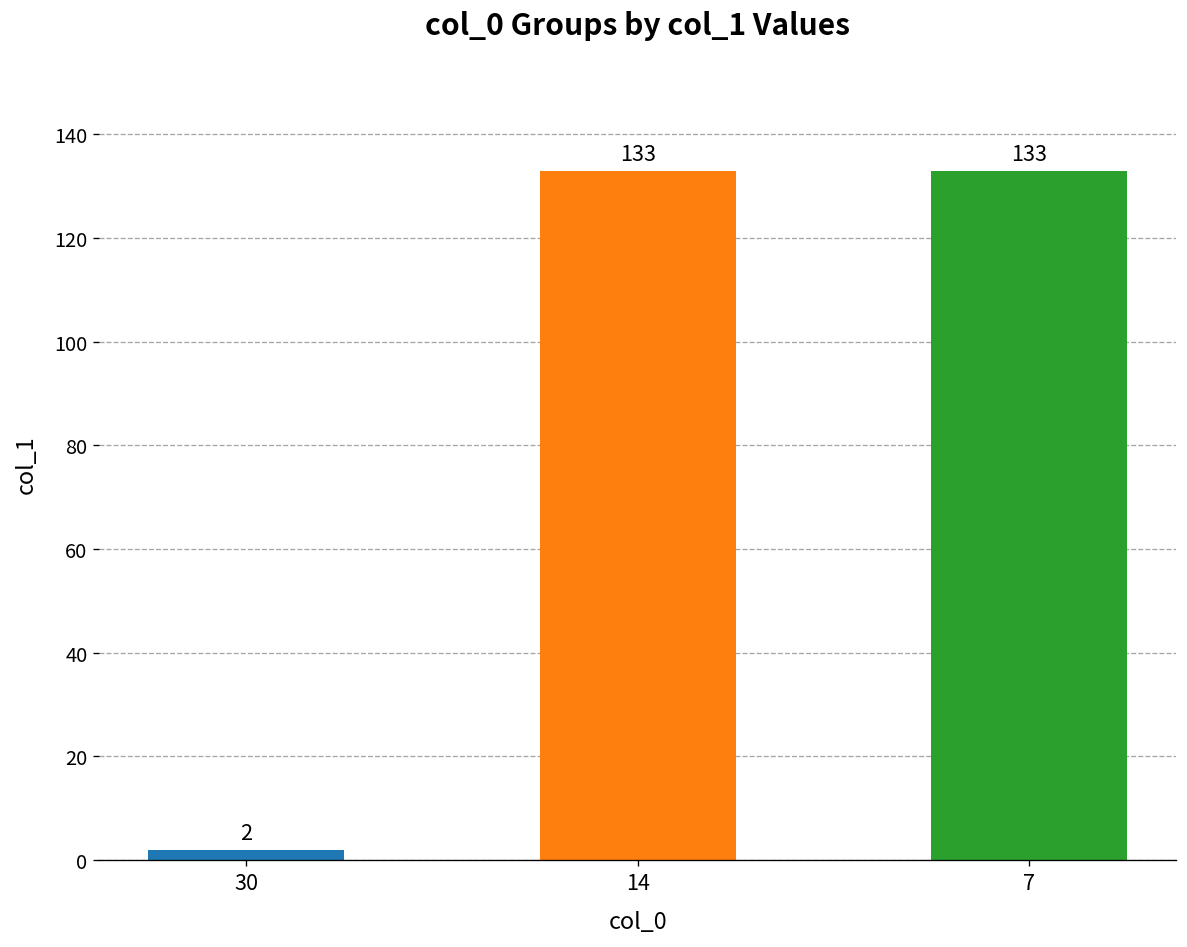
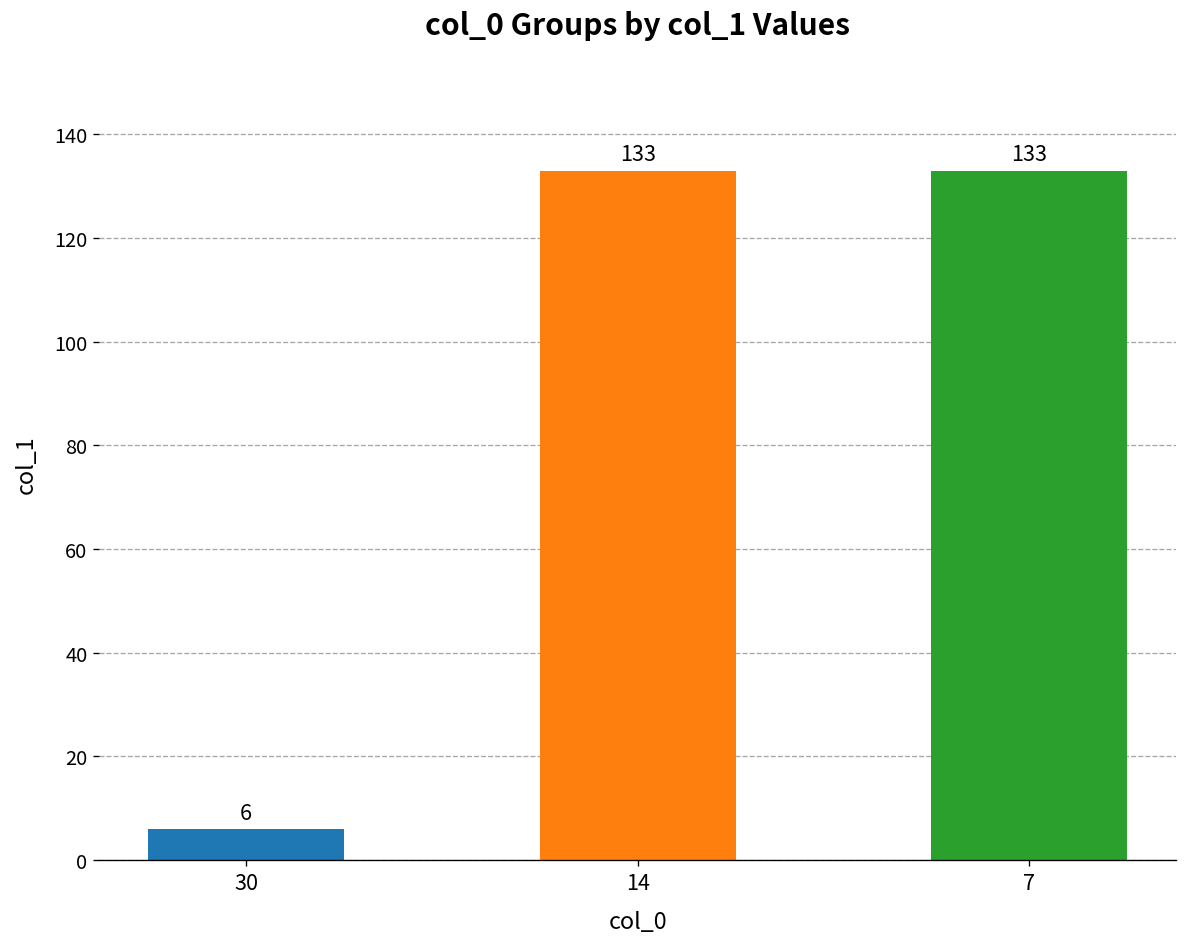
30: 2 -> 6
